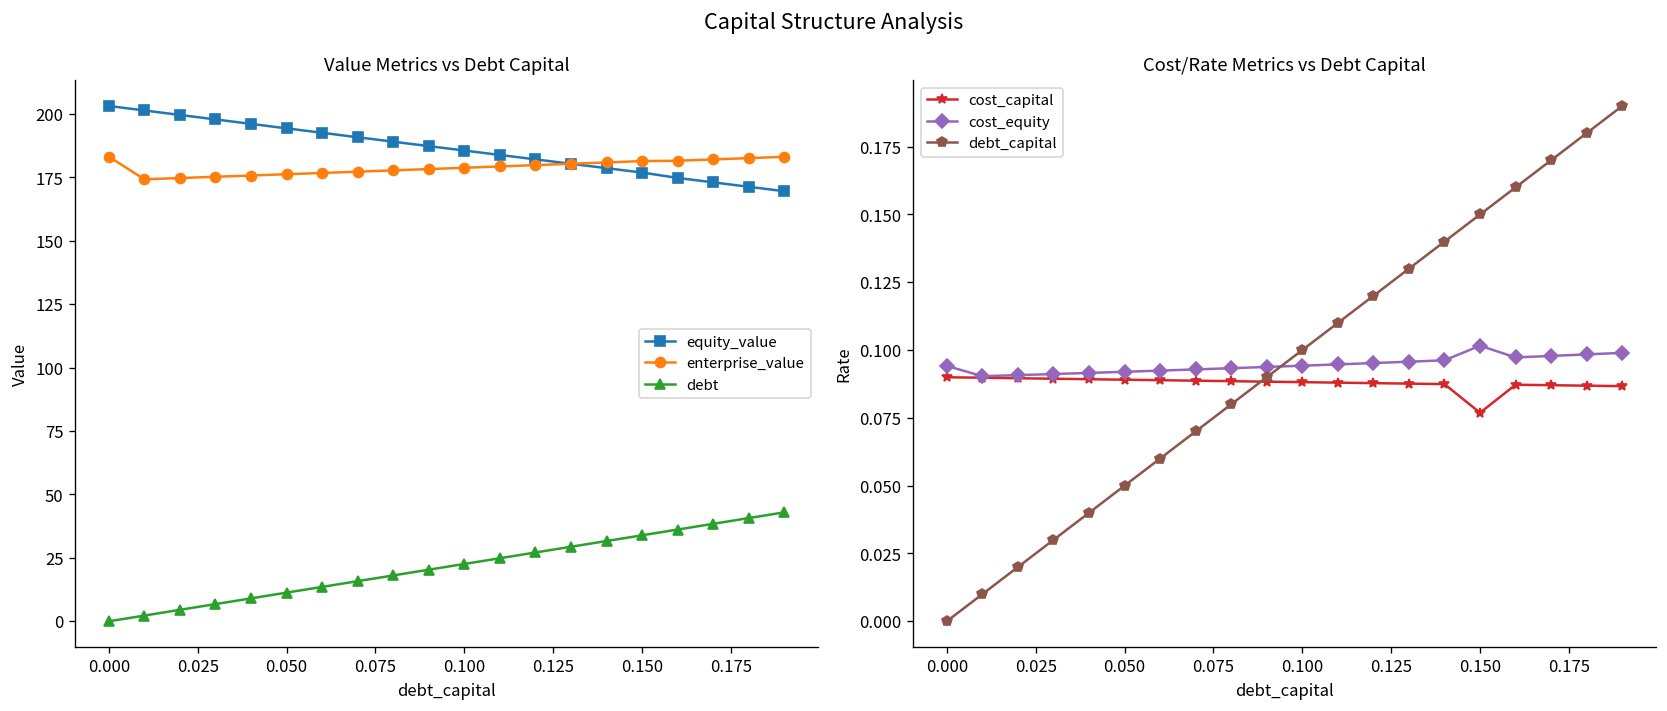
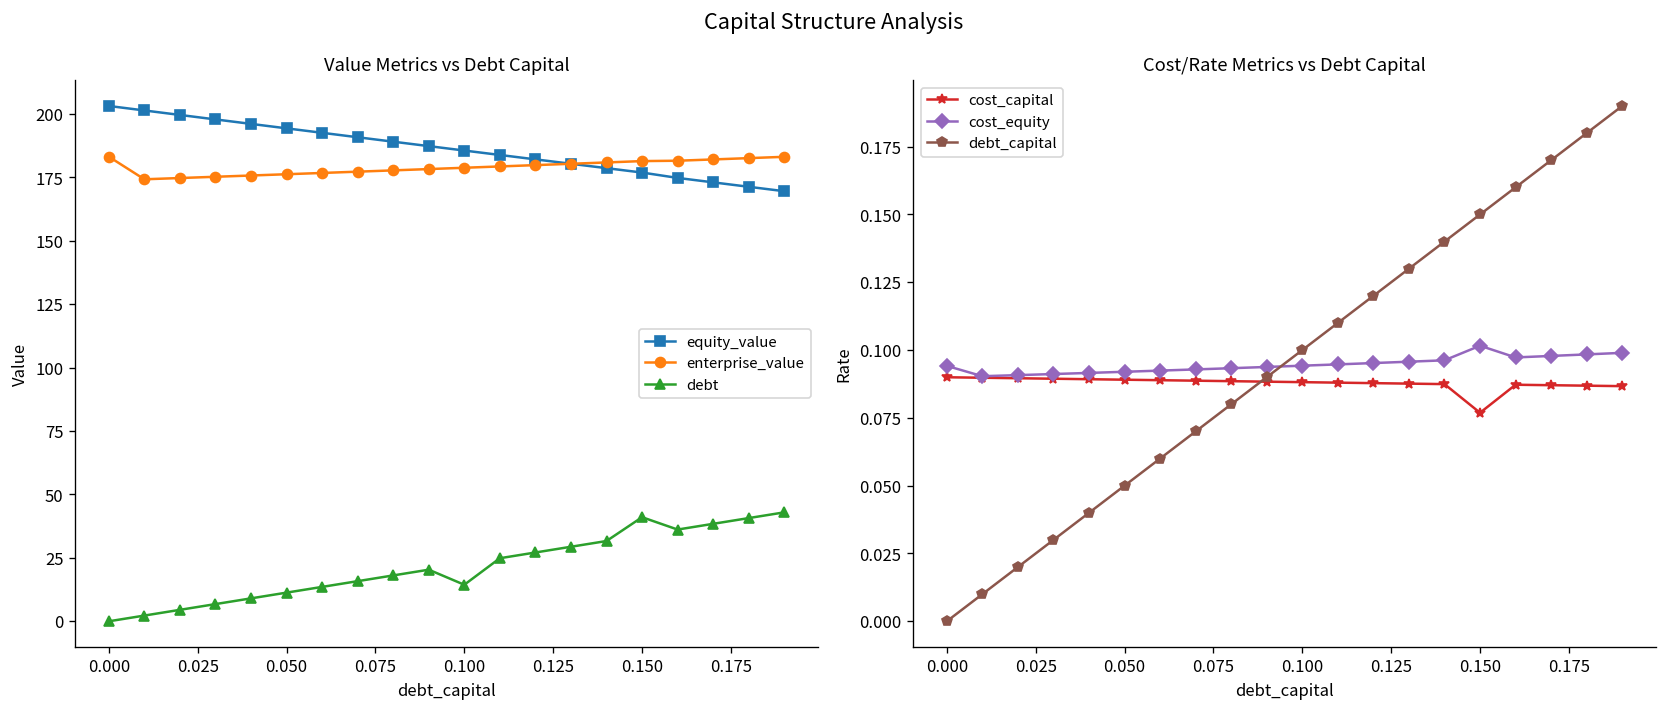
Value Metrics vs Debt Capital, debt, 0.100: 23 -> 14
Value Metrics vs Debt Capital, debt, 0.150: 34 -> 41
